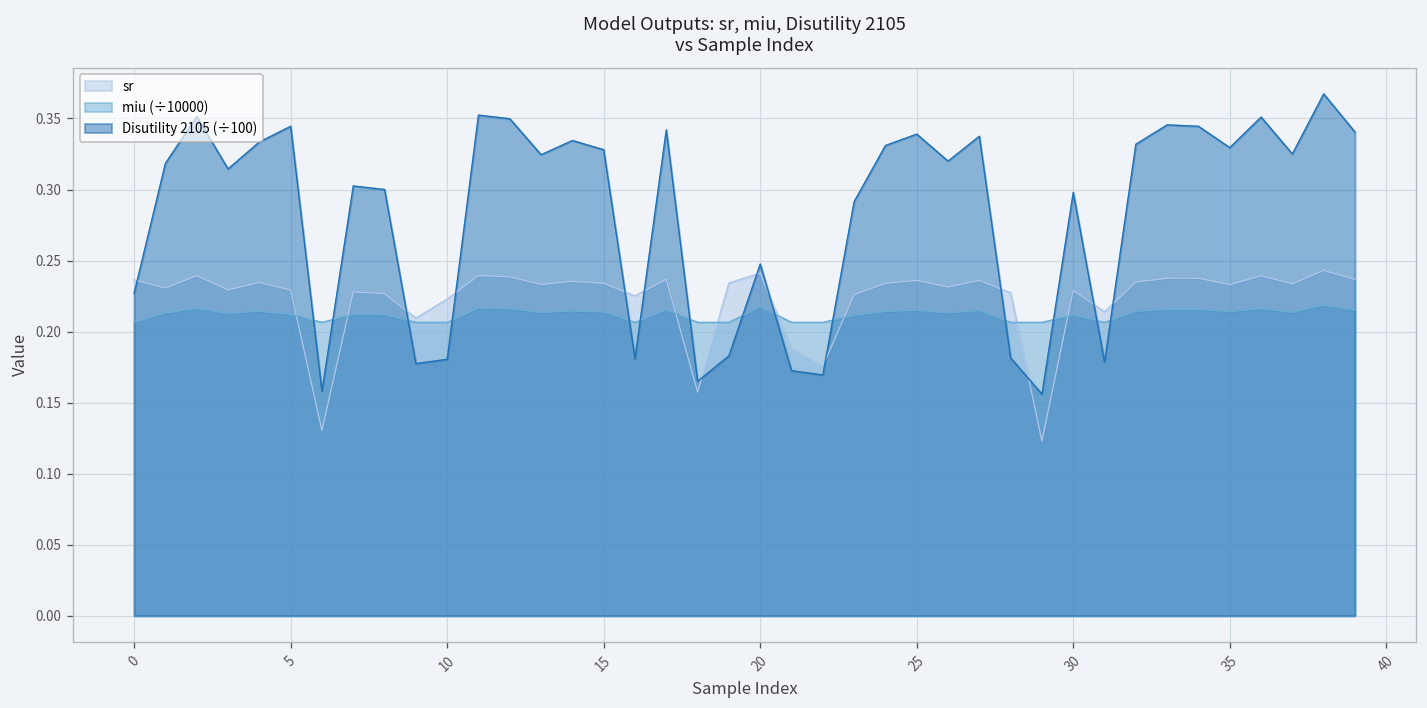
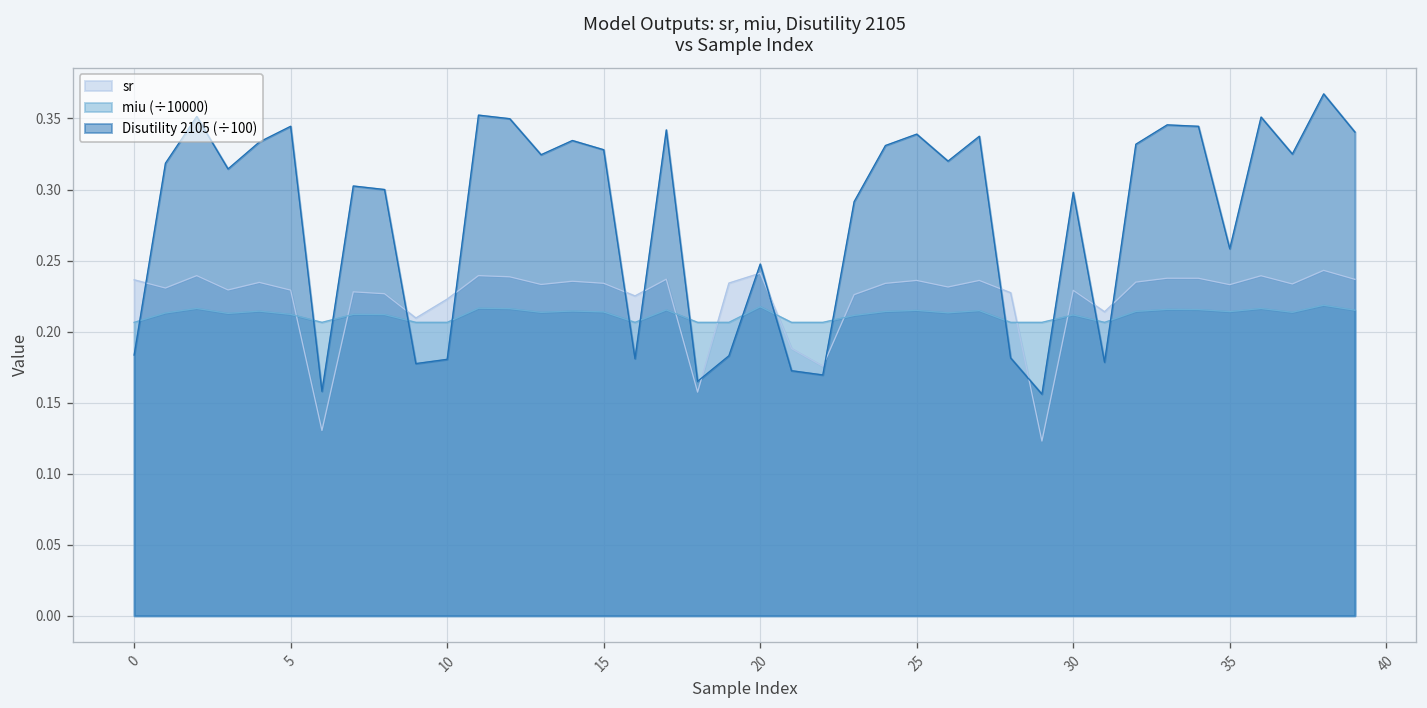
Disutility 2105 (÷100), 0: 0.227 -> 0.183
Disutility 2105 (÷100), 35: 0.329 -> 0.258
